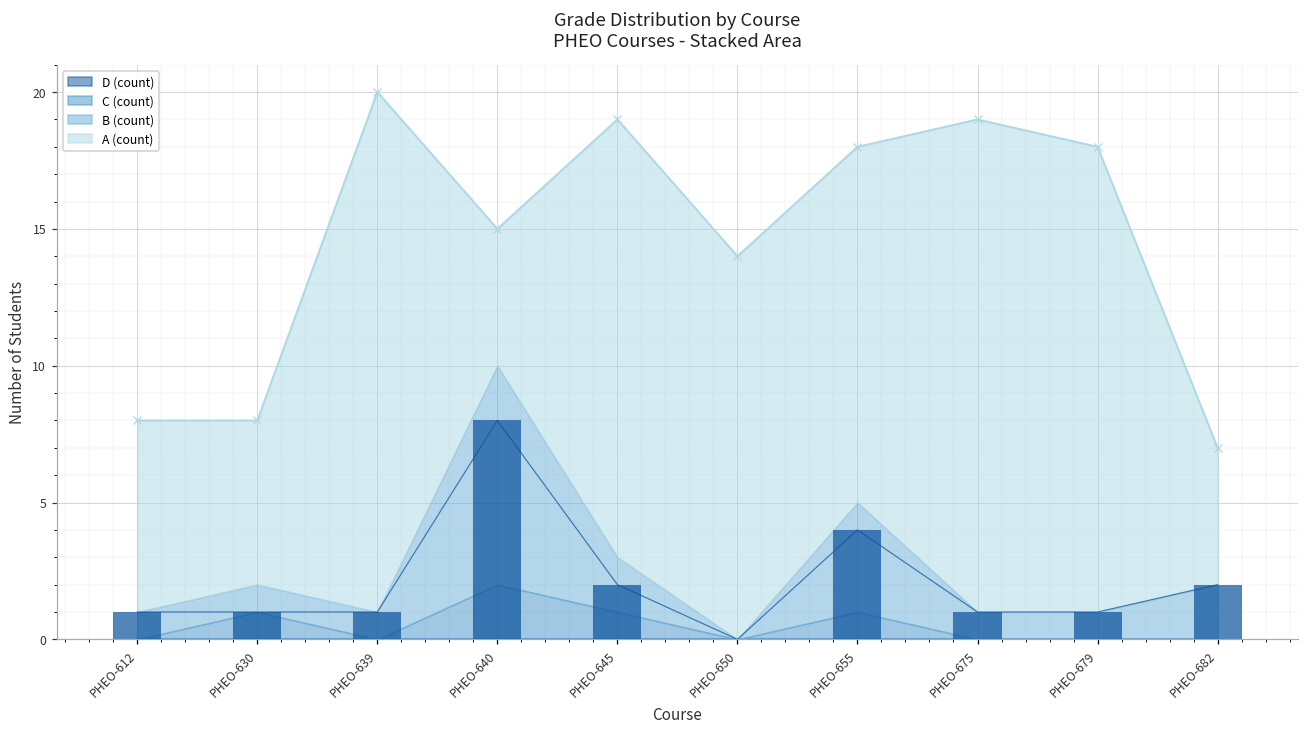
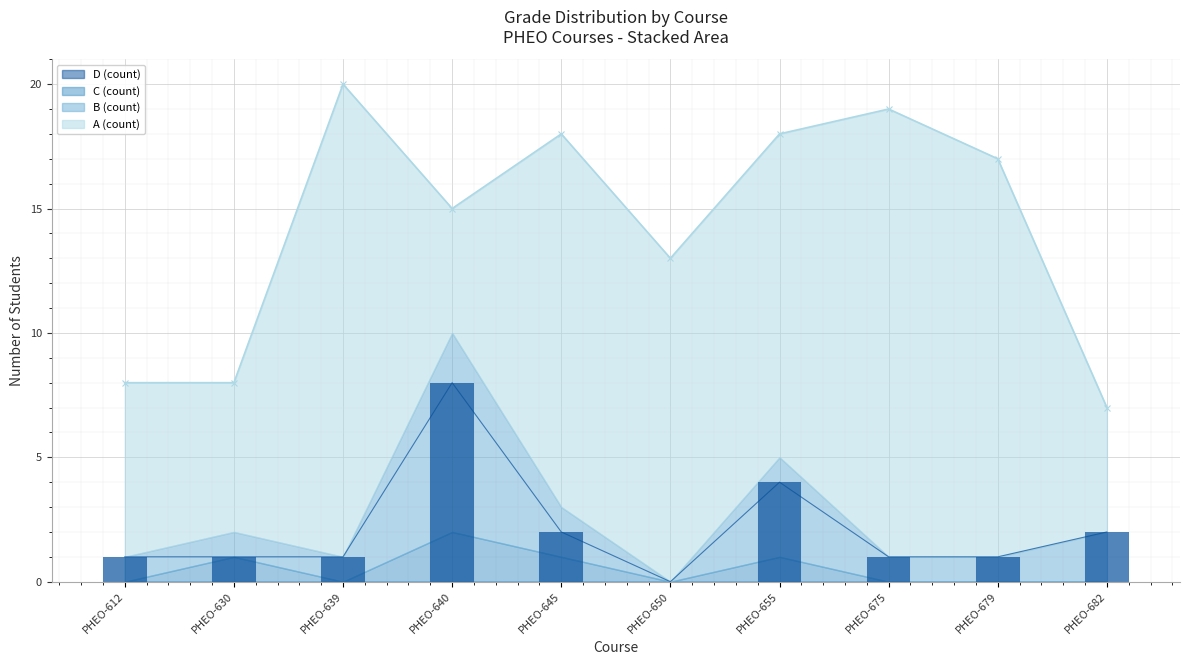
A (count), PHEO-645: 16 -> 15
A (count), PHEO-650: 14 -> 13
A (count), PHEO-679: 17 -> 16
